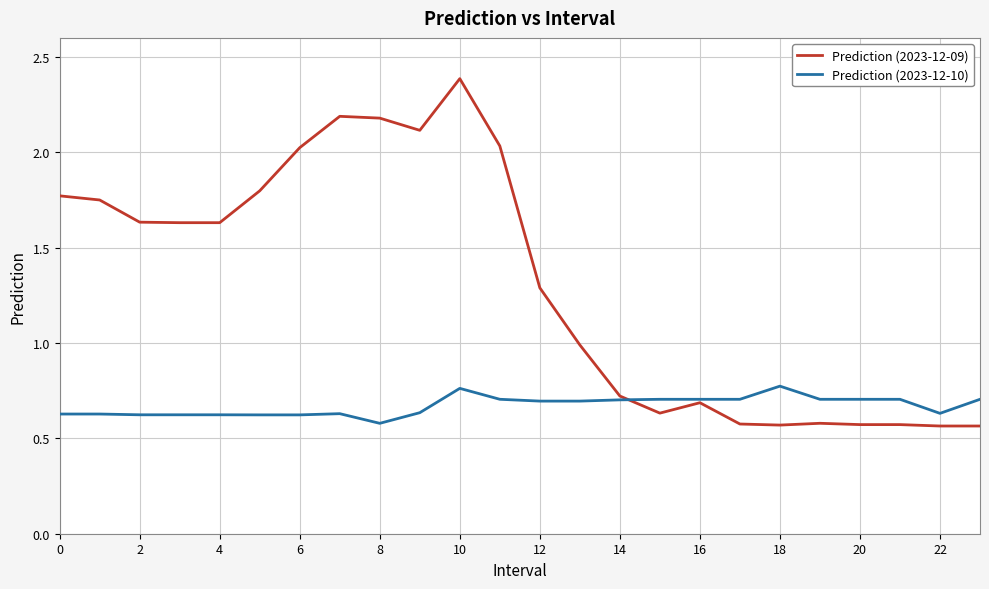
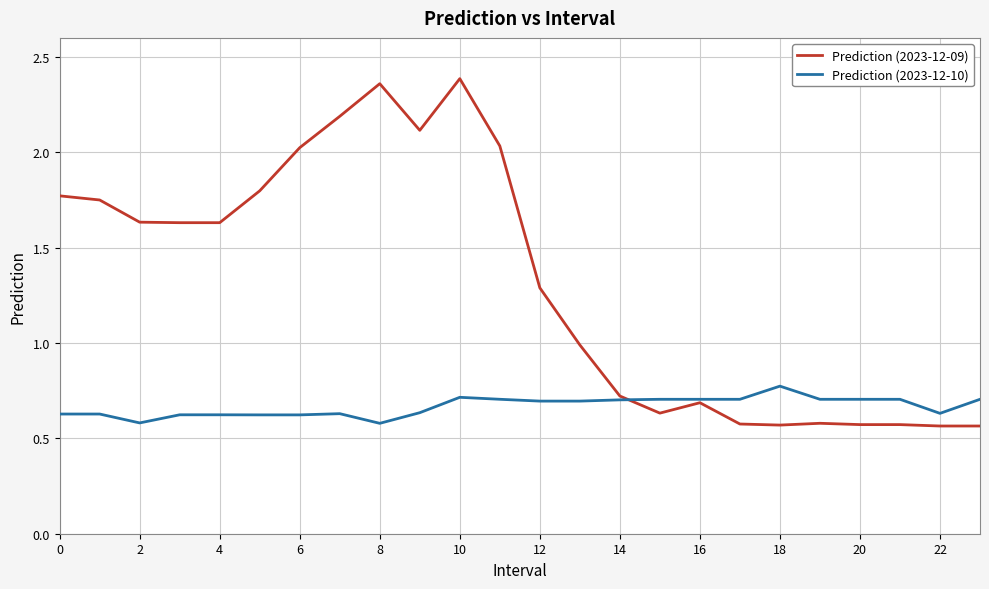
Prediction (2023-12-10), 2: 0.62 -> 0.58
Prediction (2023-12-09), 8: 2.18 -> 2.36
Prediction (2023-12-10), 10: 0.76 -> 0.72
